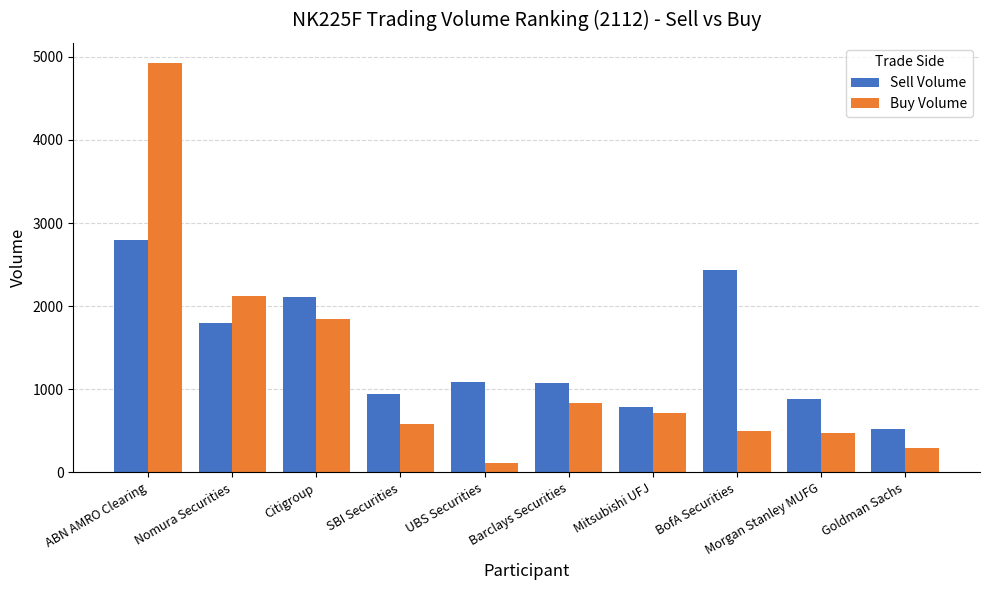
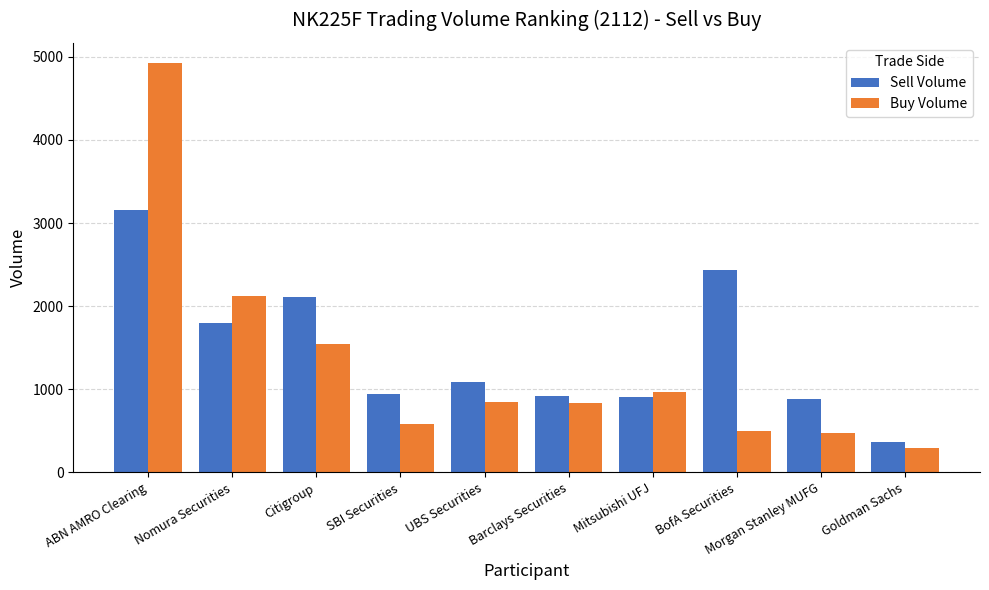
Sell Volume, ABN AMRO Clearing: 2800 -> 3200
Buy Volume, Citigroup: 1800 -> 1600
Buy Volume, UBS Securities: 100 -> 800
Sell Volume, Barclays Securities: 1100 -> 900
Sell Volume, Mitsubishi UFJ: 800 -> 900
Buy Volume, Mitsubishi UFJ: 700 -> 1000
Sell Volume, Goldman Sachs: 500 -> 400
